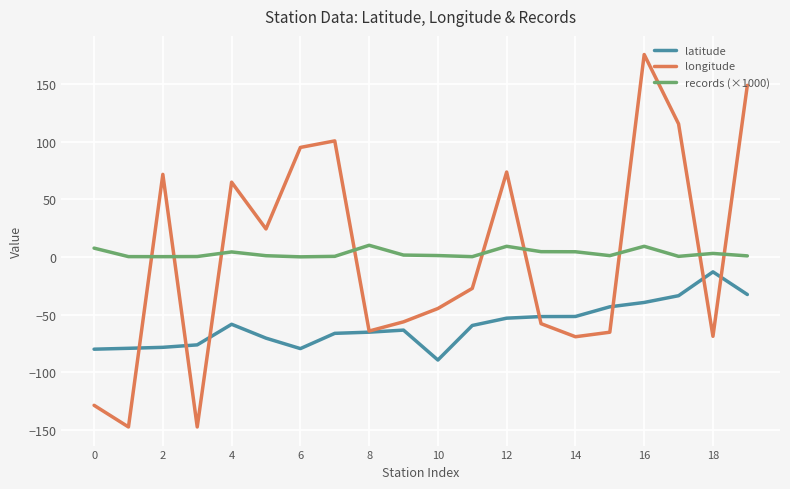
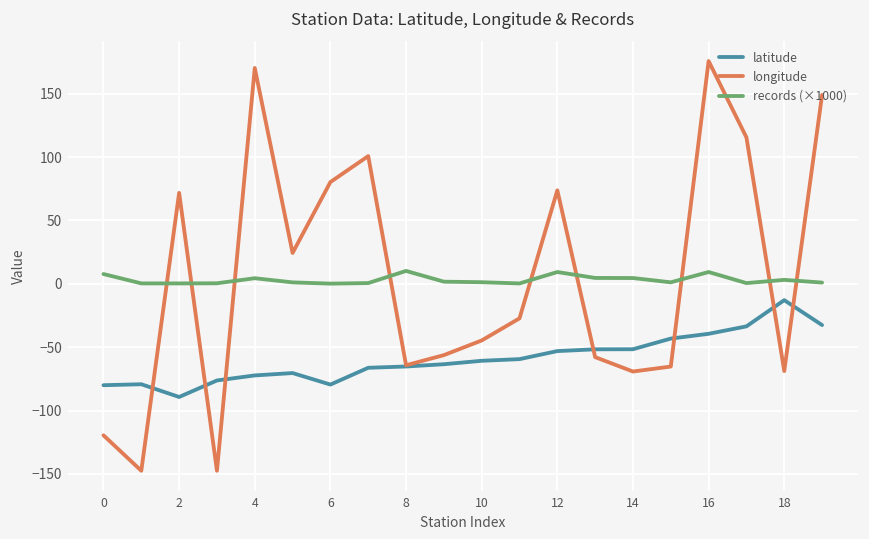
longitude, 0: -129 -> -120
latitude, 2: -78 -> -89
latitude, 4: -58 -> -72
longitude, 4: 65 -> 170
longitude, 6: 95 -> 80
latitude, 10: -89 -> -61
